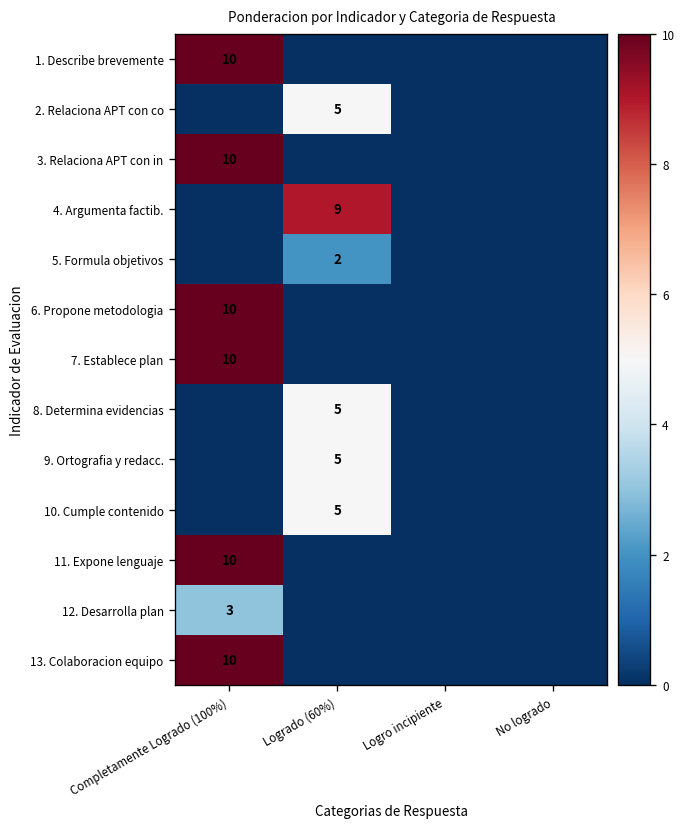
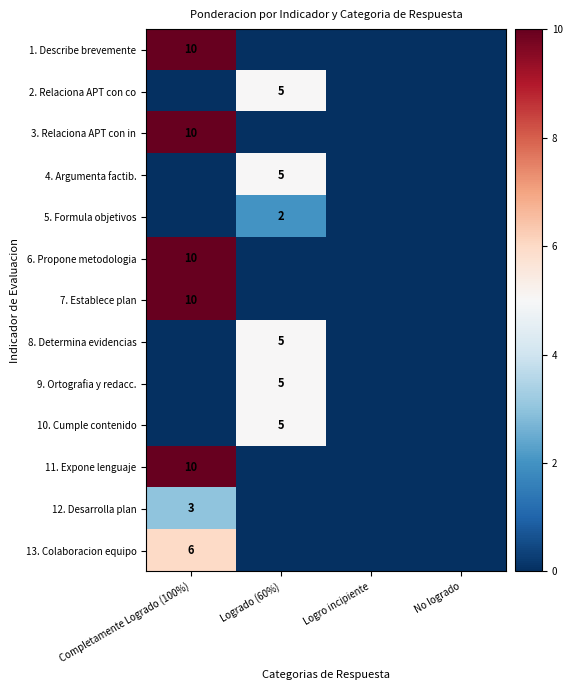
4. Argumenta factib., Logrado (60%): 9 -> 5
13. Colaboracion equipo, Completamente Logrado (100%): 10 -> 6
